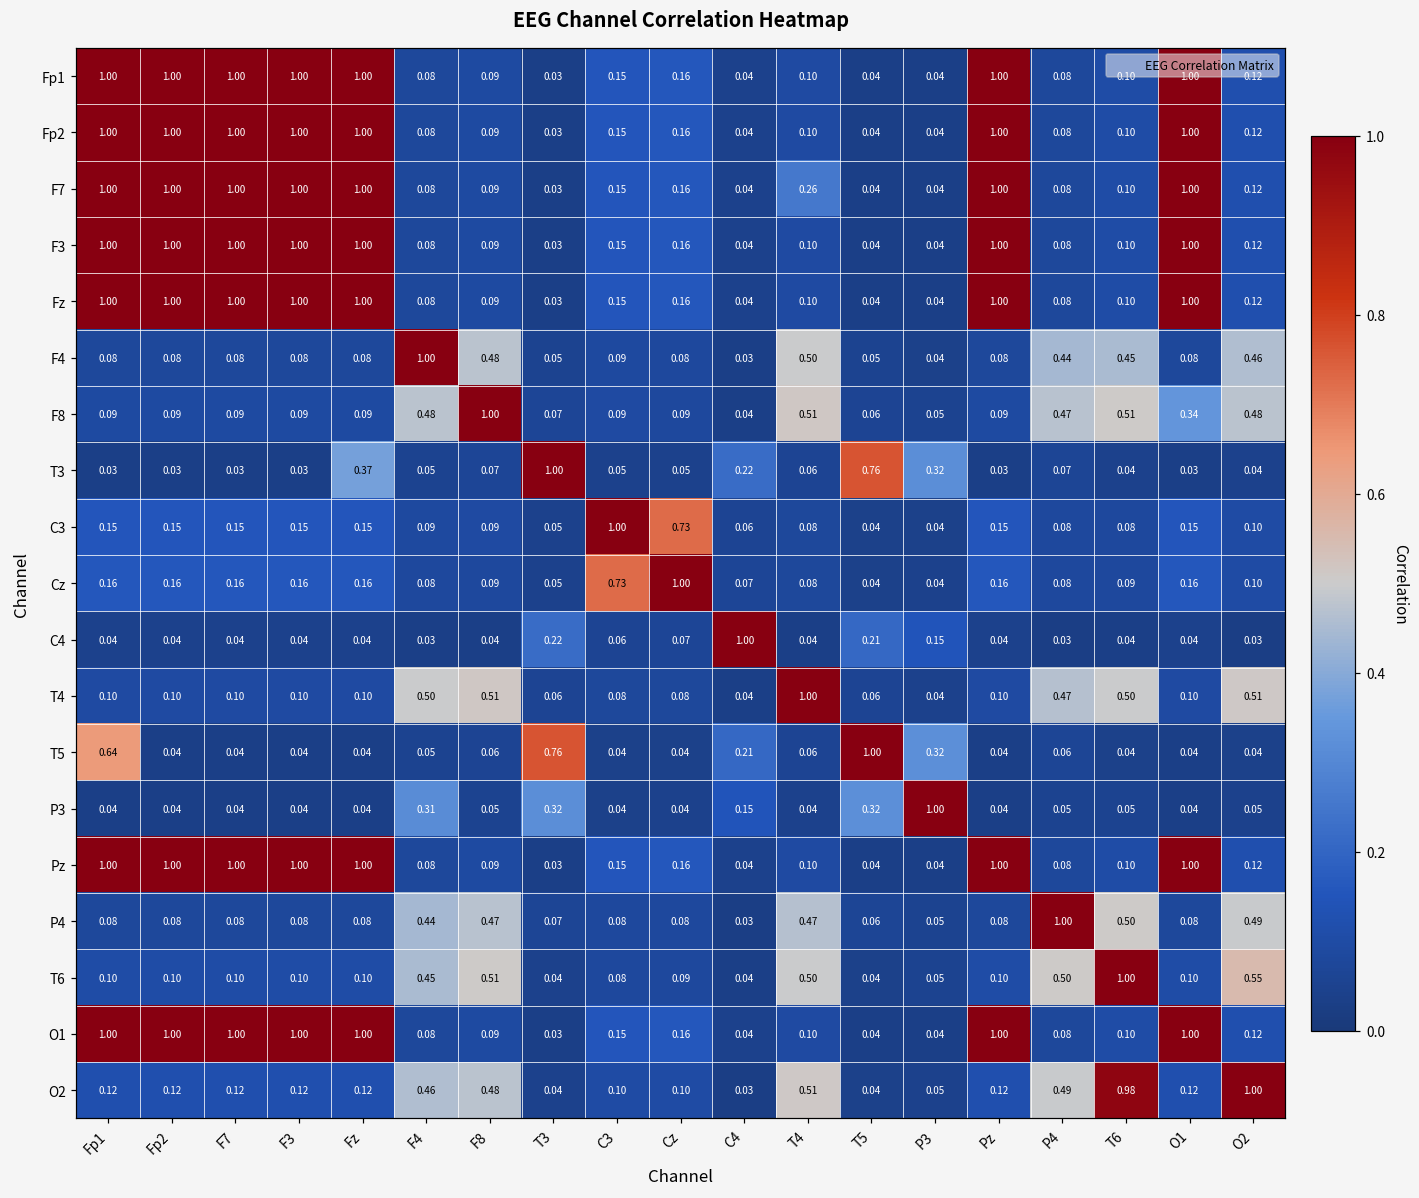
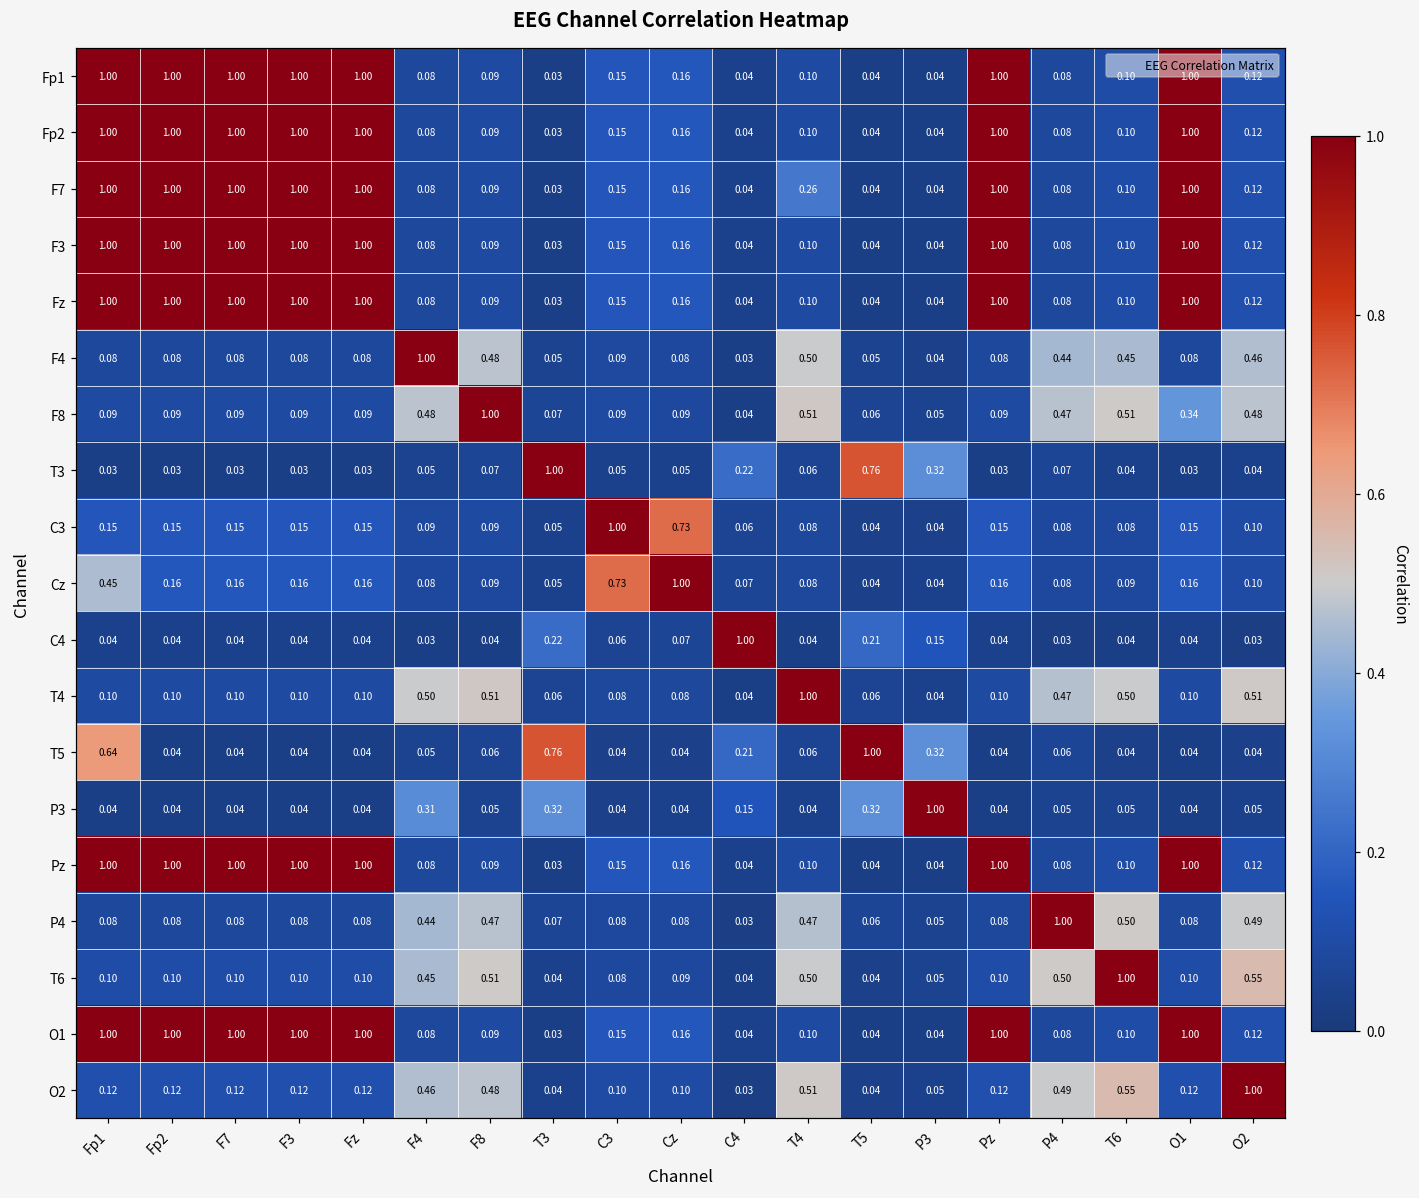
T3, Fz: 0.37 -> 0.03
Cz, Fp1: 0.16 -> 0.45
O2, T6: 0.98 -> 0.55
